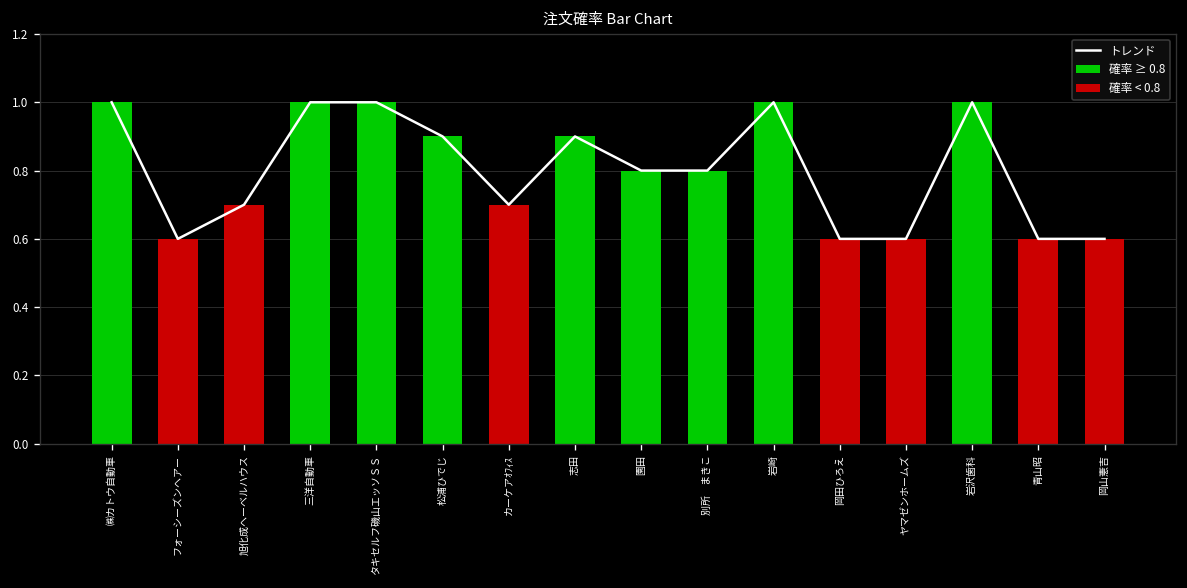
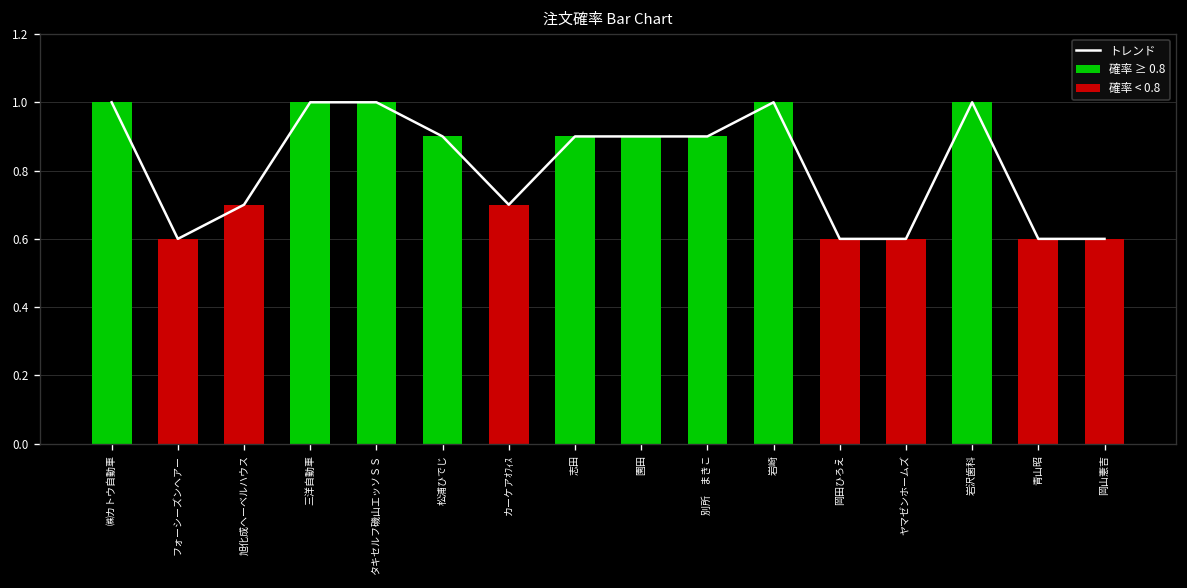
トレンド, 園田: 0.8 -> 0.9
トレンド, 別所 まきこ: 0.8 -> 0.9
